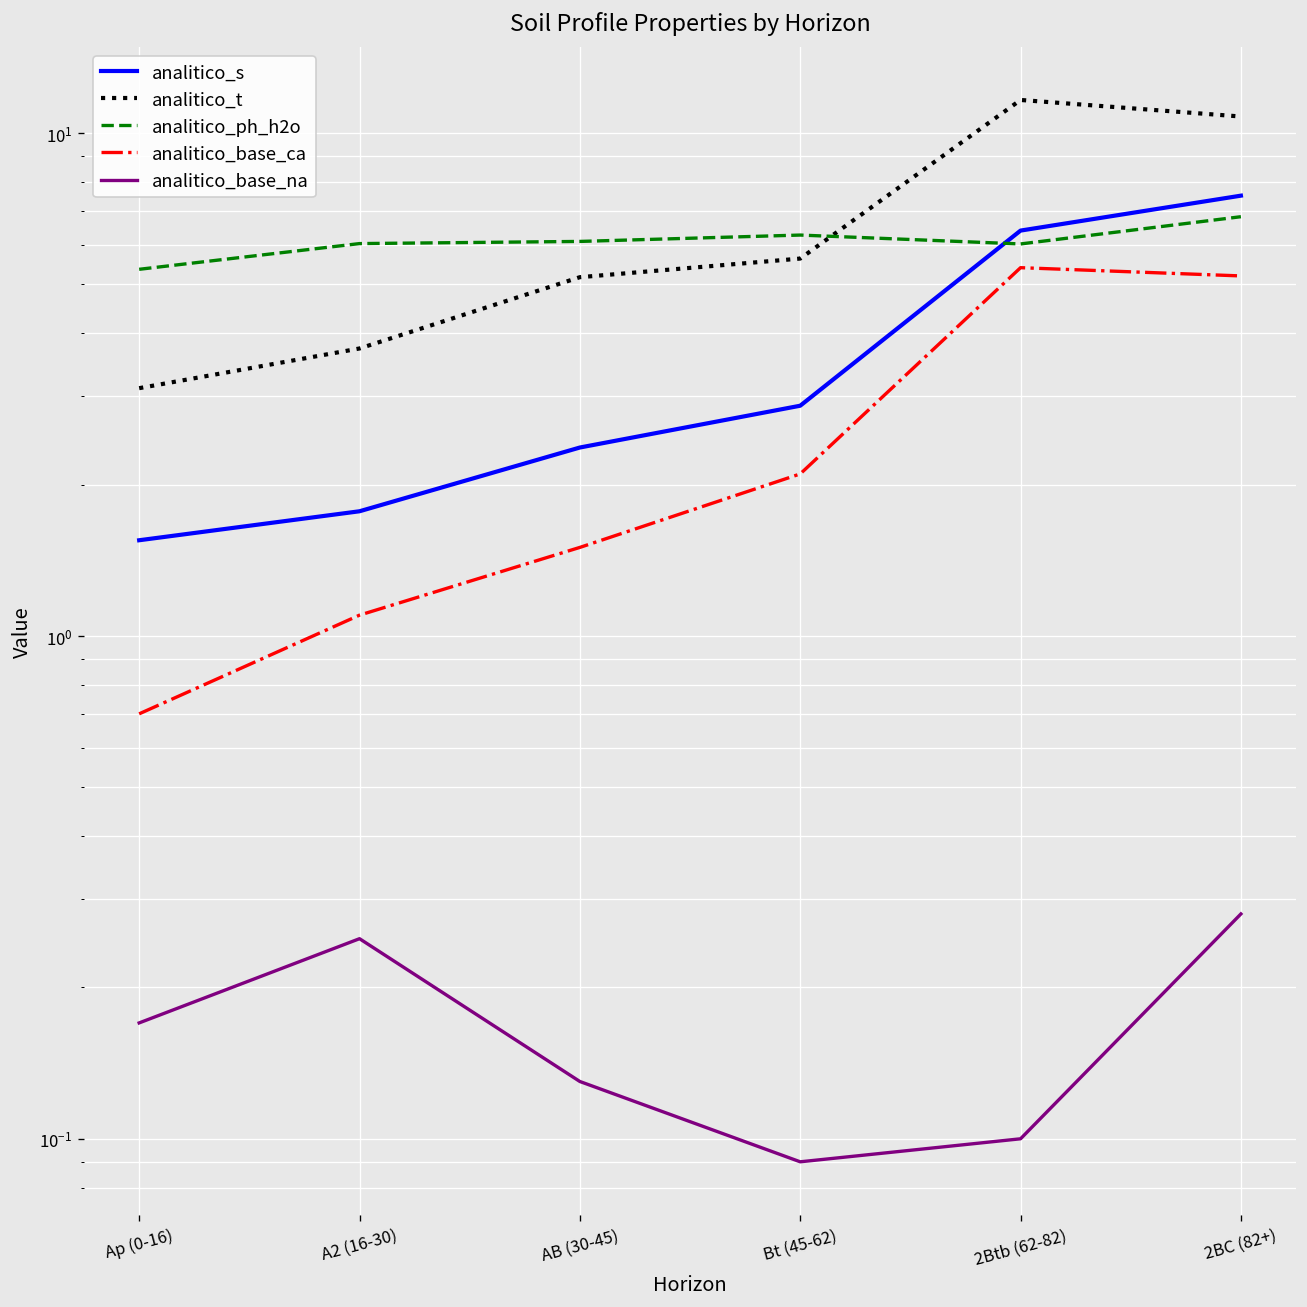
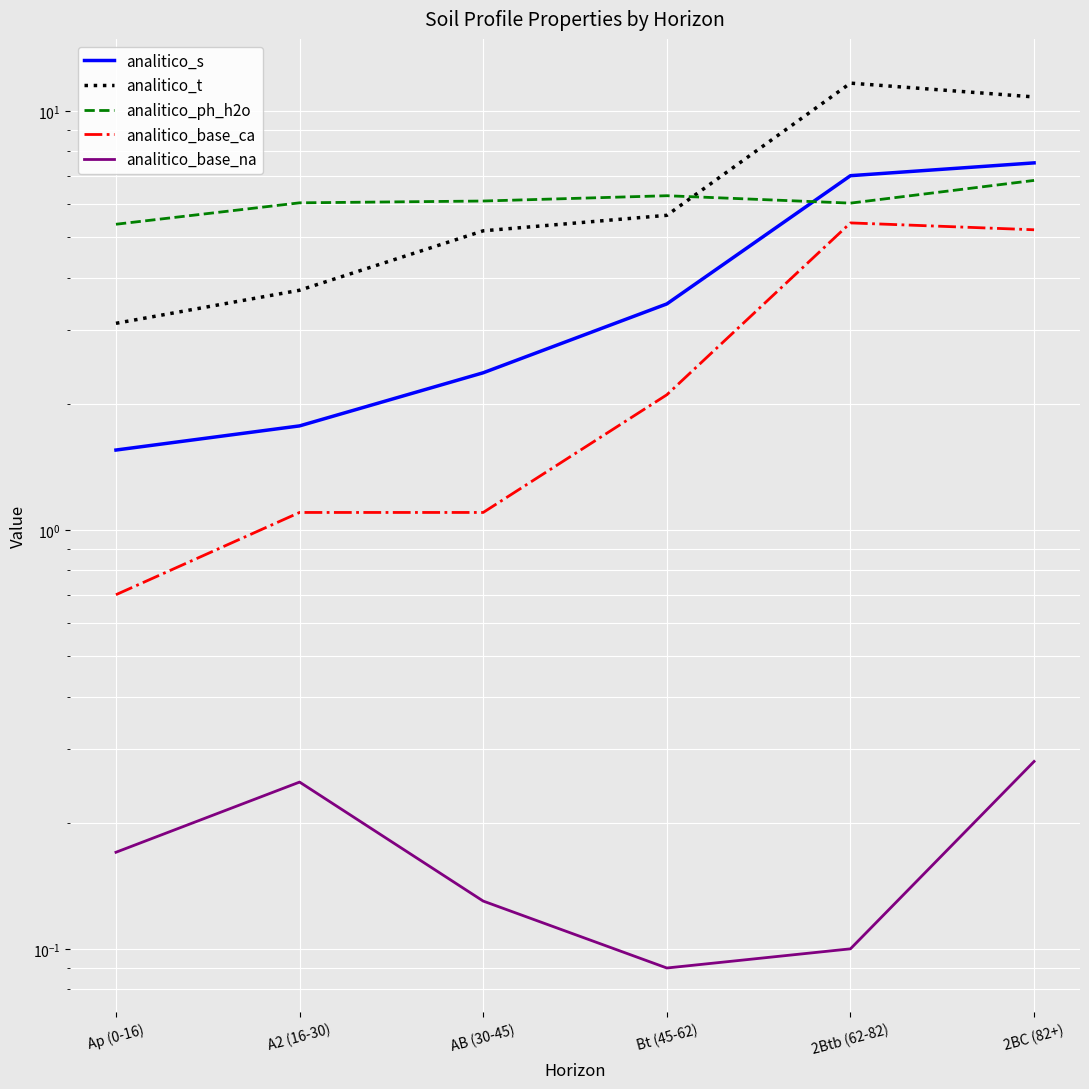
analitico_base_ca, AB (30-45): 1.5 -> 1.1
analitico_s, Bt (45-62): 2.9 -> 3.5
analitico_s, 2Btb (62-82): 6.4 -> 7.0
